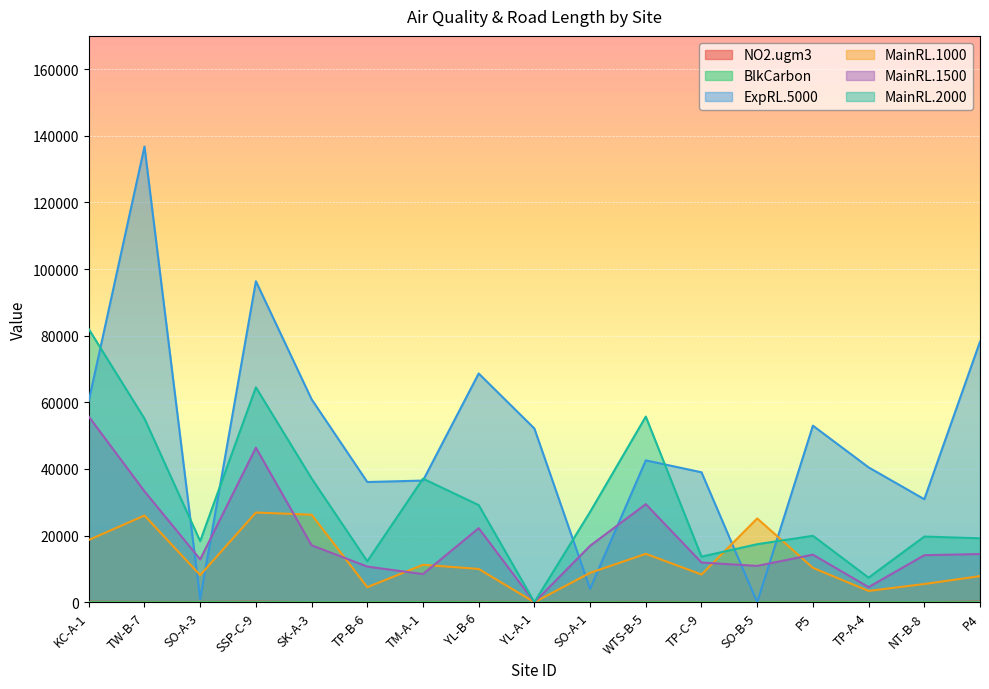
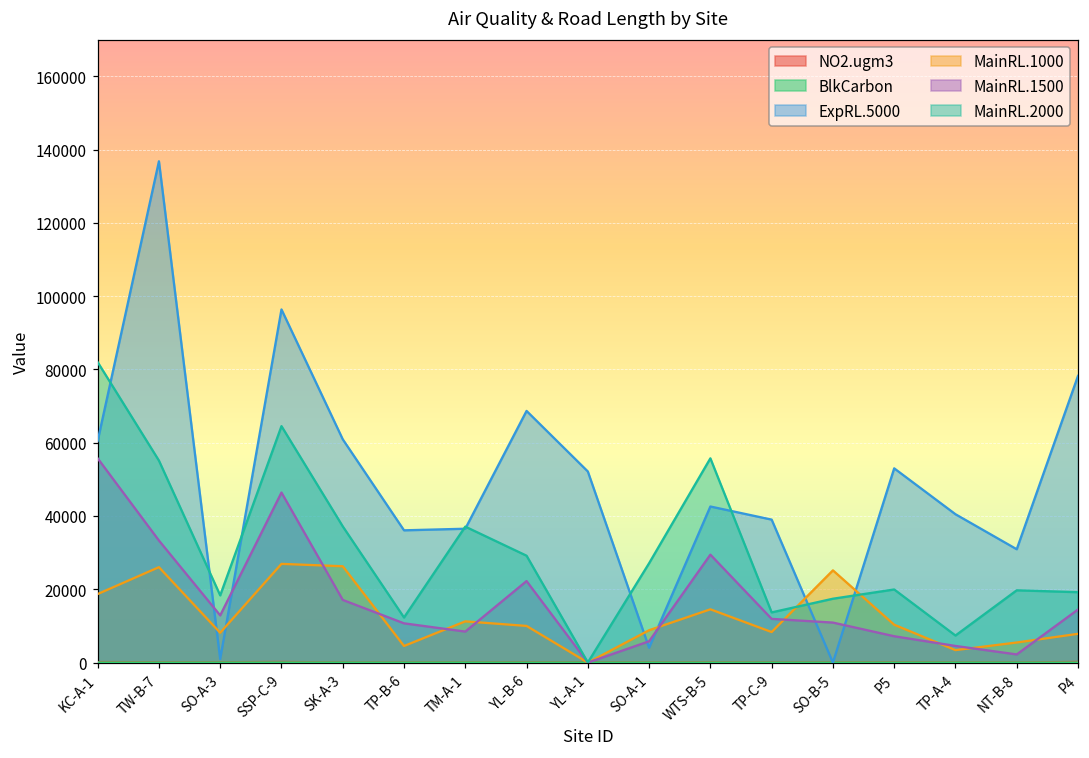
MainRL.1500, SO-A-1: 17000 -> 6000
MainRL.1500, P5: 14000 -> 7000
MainRL.1500, NT-B-8: 14000 -> 2000
